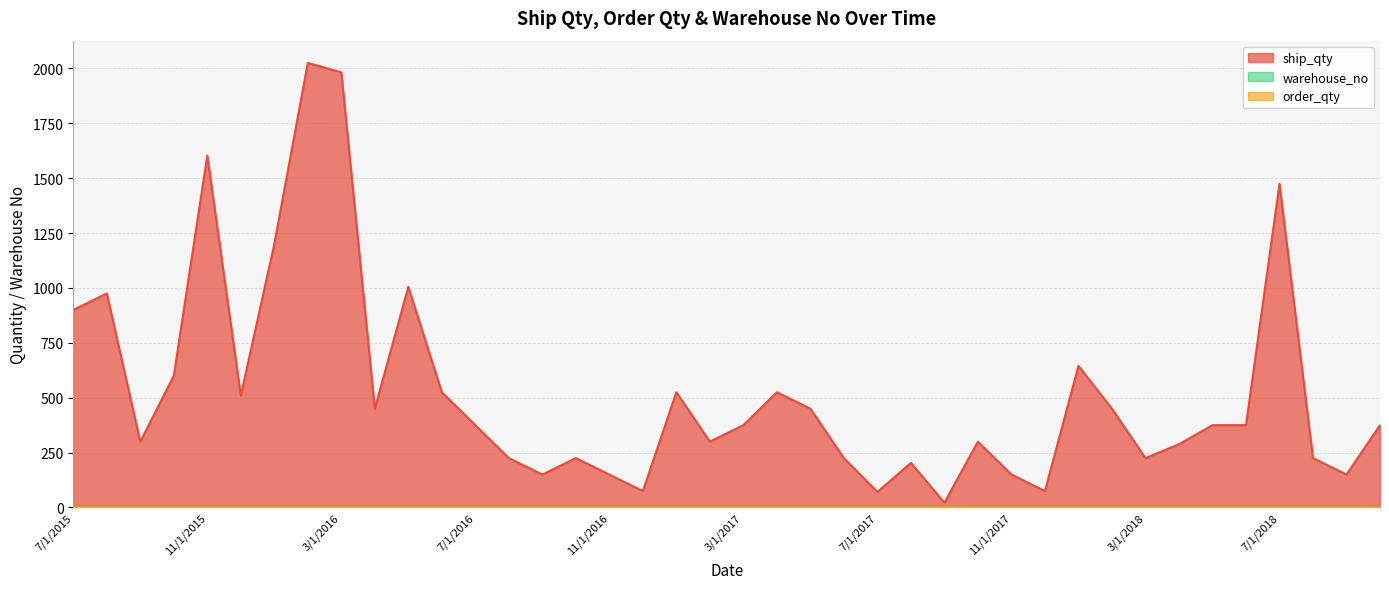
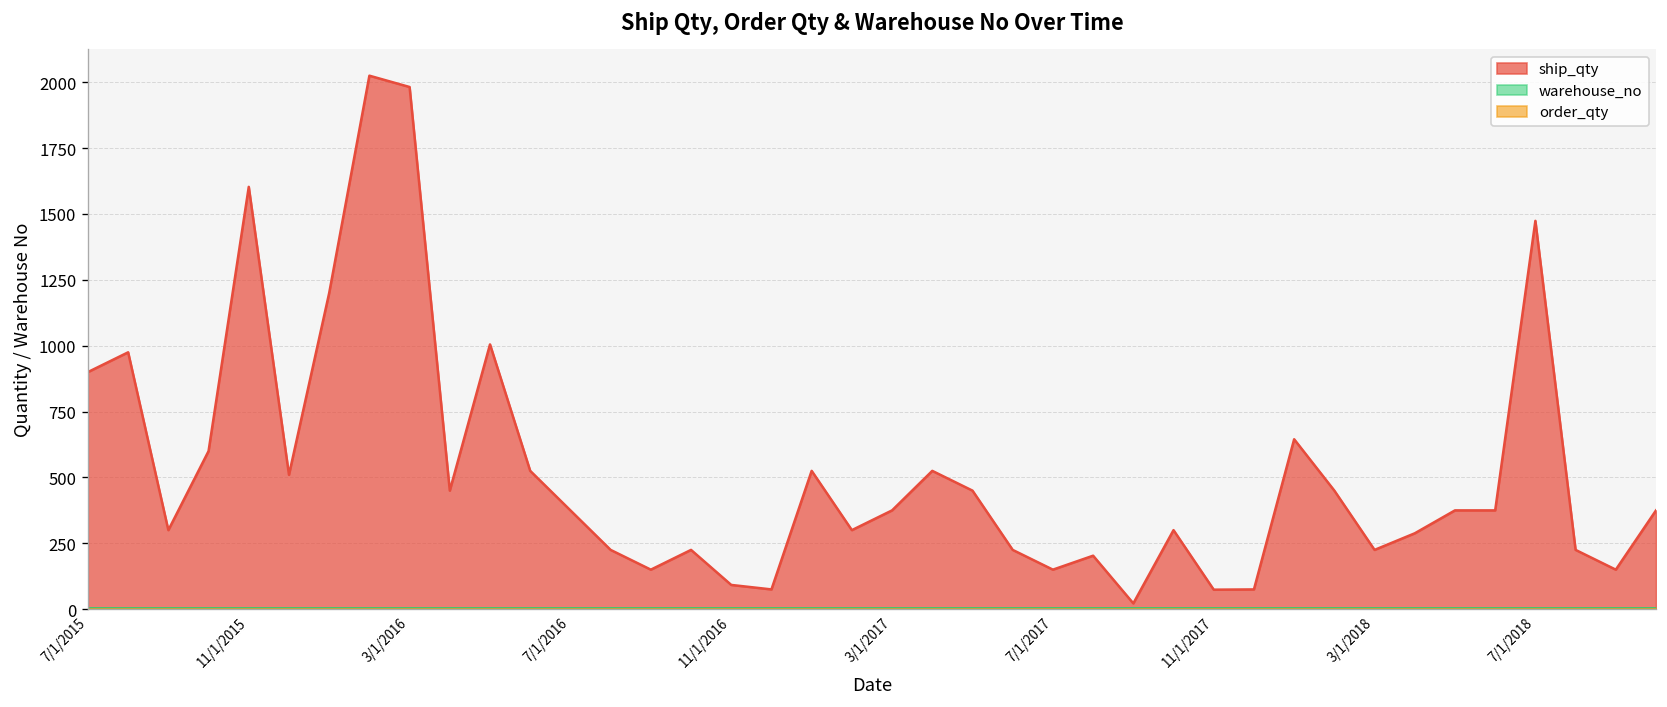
ship_qty, 11/1/2016: 150 -> 90
ship_qty, 7/1/2017: 70 -> 150
ship_qty, 11/1/2017: 150 -> 70
